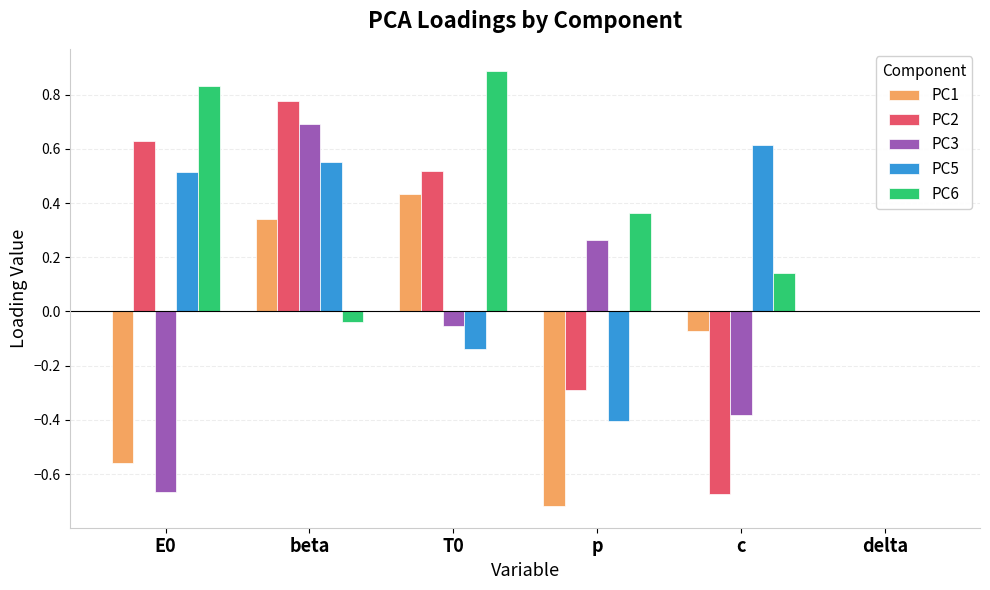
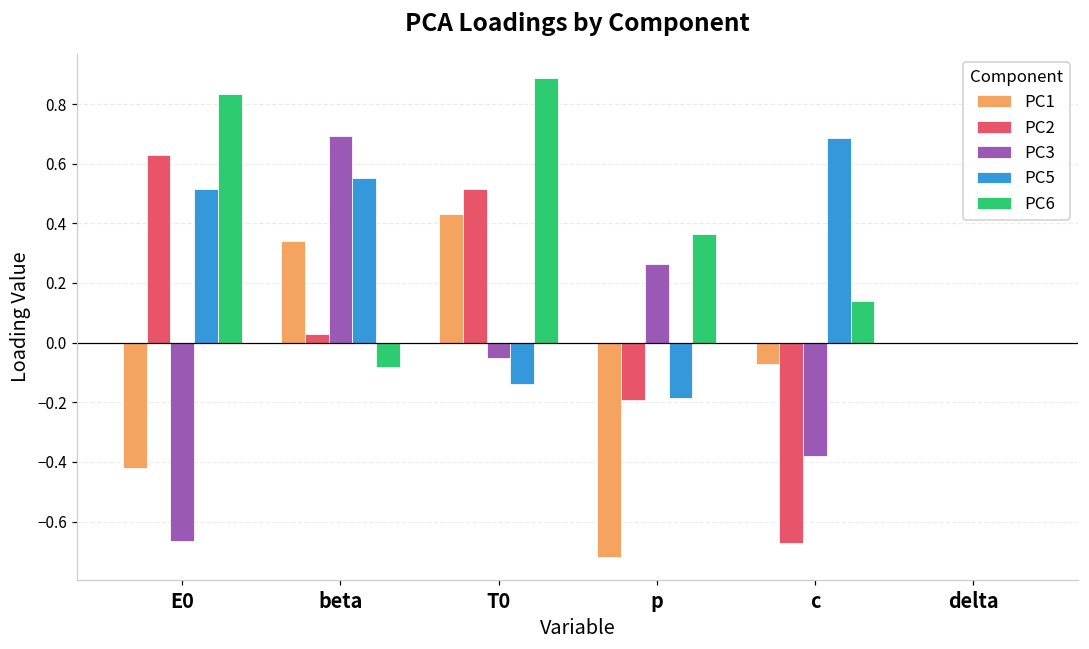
PC1, E0: -0.56 -> -0.42
PC2, beta: 0.78 -> 0.03
PC6, beta: -0.04 -> -0.08
PC2, p: -0.29 -> -0.19
PC5, p: -0.40 -> -0.18
PC5, c: 0.61 -> 0.69
